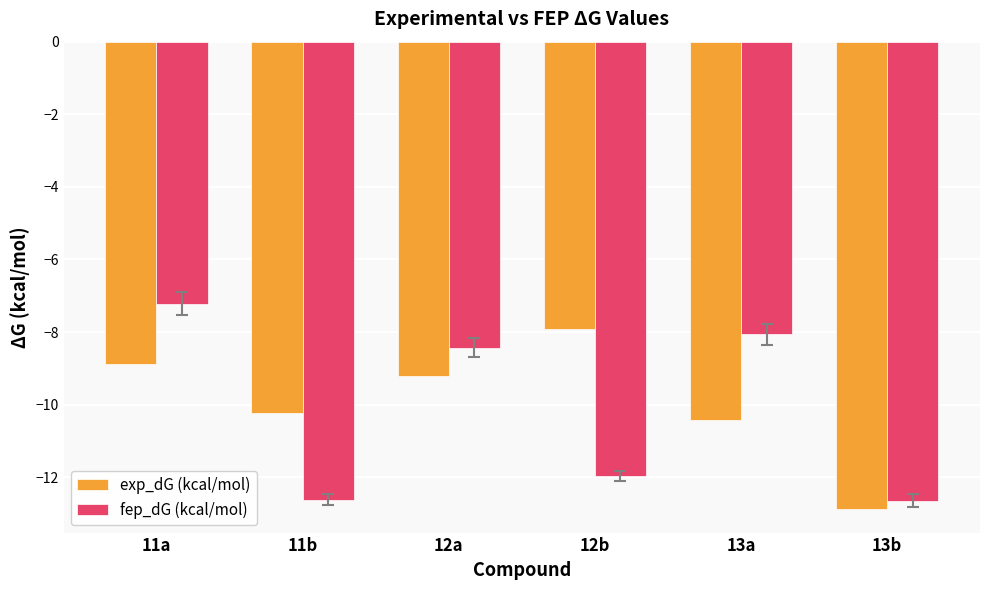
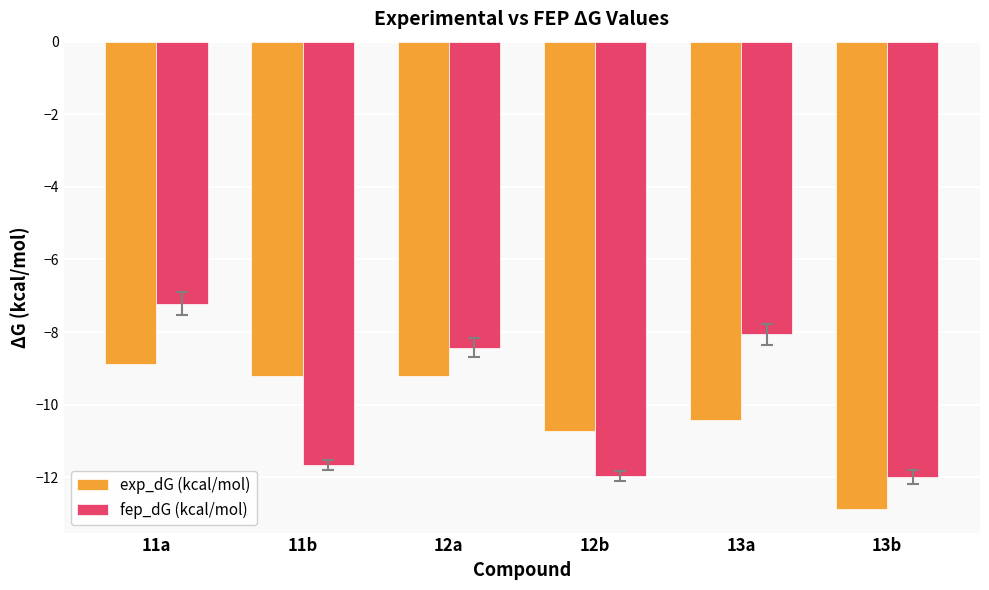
exp_dG (kcal/mol), 11b: -10.2 -> -9.2
fep_dG (kcal/mol), 11b: -12.6 -> -11.7
exp_dG (kcal/mol), 12b: -7.9 -> -10.7
fep_dG (kcal/mol), 13b: -12.6 -> -12.0
